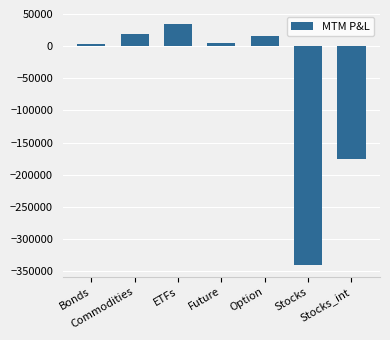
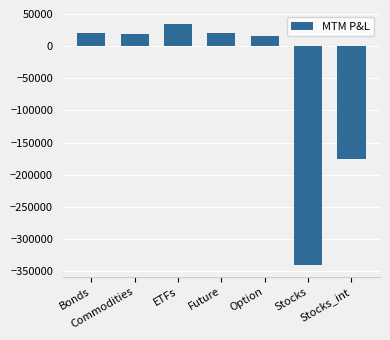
Bonds: 0 -> 20000
Future: 0 -> 20000
